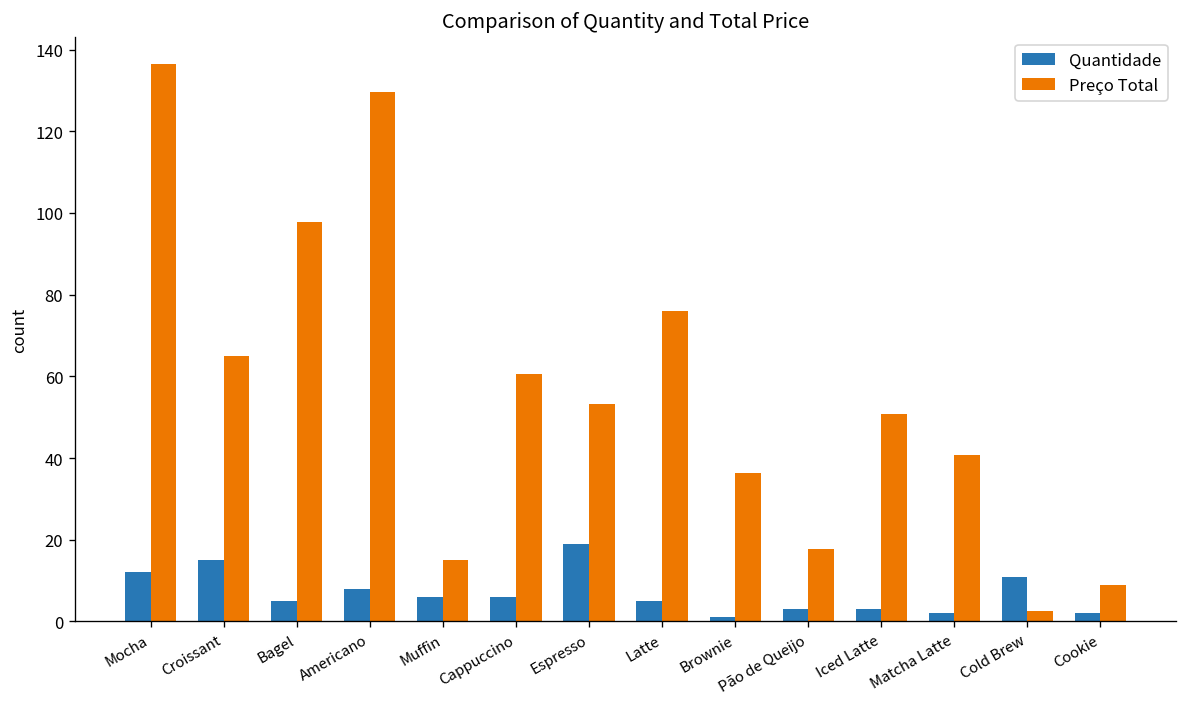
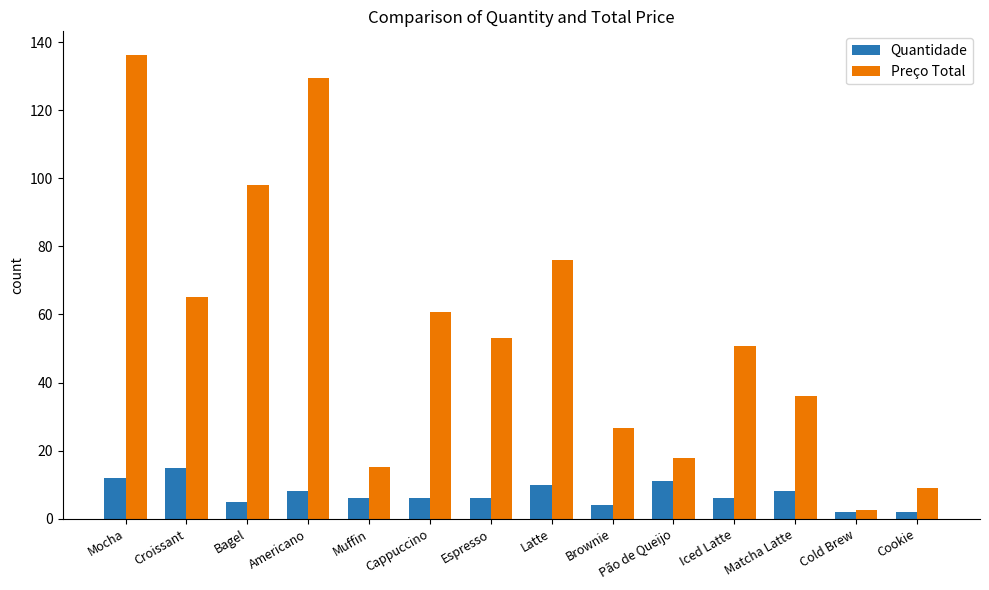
Quantidade, Espresso: 19 -> 6
Quantidade, Latte: 5 -> 10
Quantidade, Brownie: 1 -> 4
Preço Total, Brownie: 36 -> 27
Quantidade, Pão de Queijo: 3 -> 11
Quantidade, Iced Latte: 3 -> 6
Quantidade, Matcha Latte: 2 -> 8
Preço Total, Matcha Latte: 41 -> 36
Quantidade, Cold Brew: 11 -> 2
